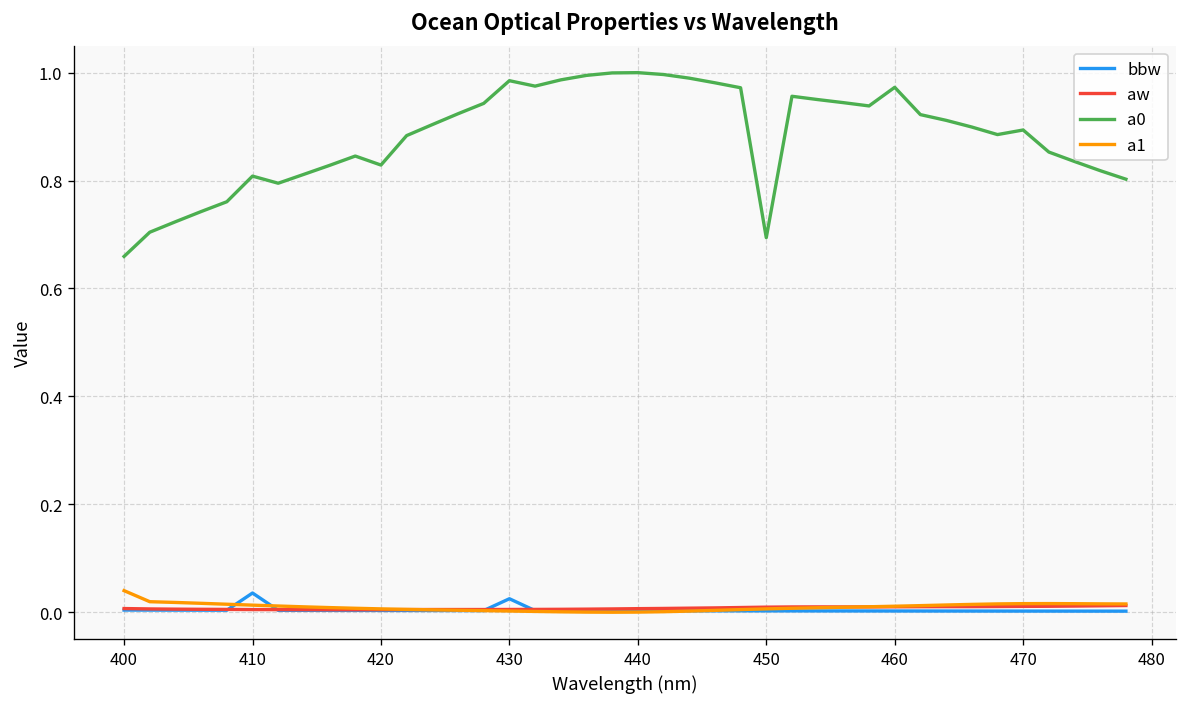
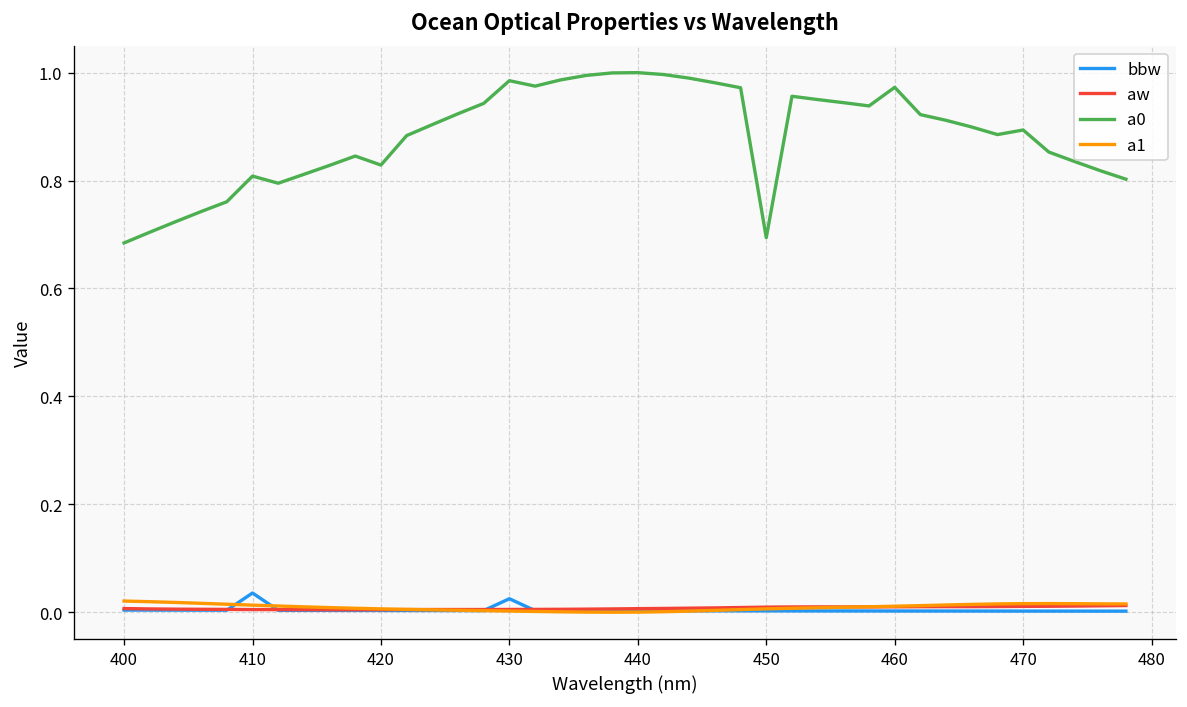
a0, 400: 0.66 -> 0.68
a1, 400: 0.04 -> 0.02
